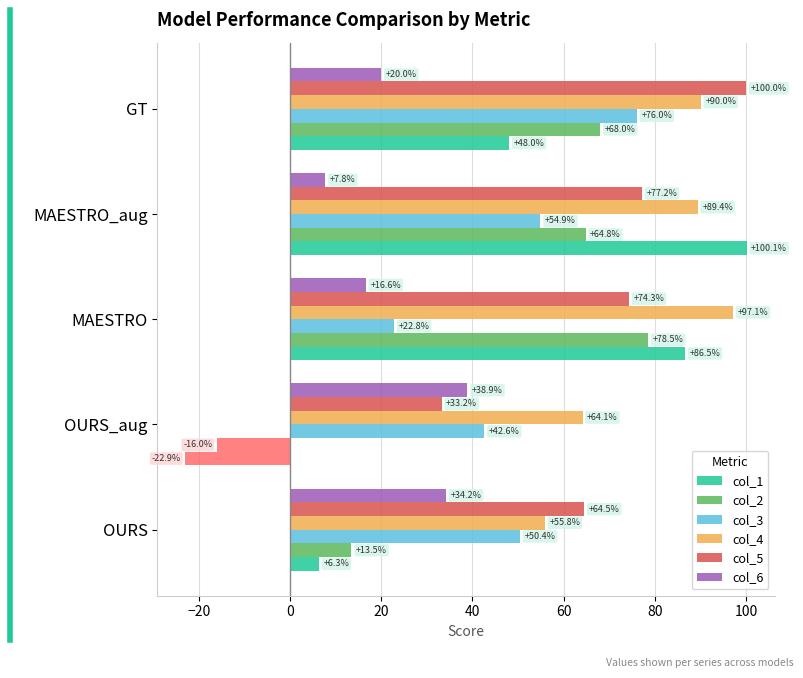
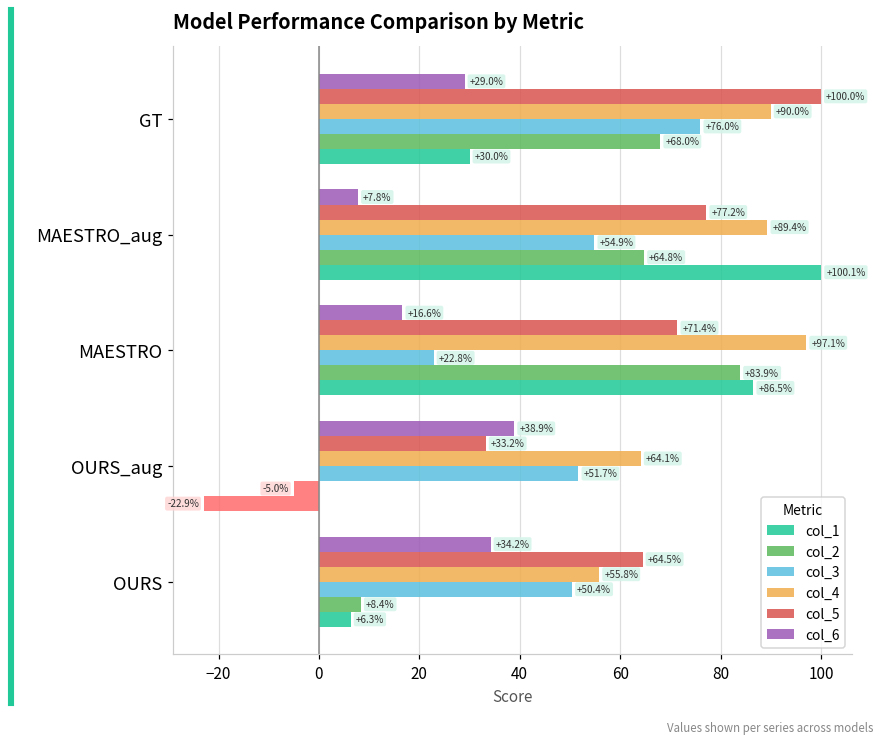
col_6, GT: +20.0% -> +29.0%
col_1, GT: +48.0% -> +30.0%
col_5, MAESTRO: +74.3% -> +71.4%
col_2, MAESTRO: +78.5% -> +83.9%
col_3, OURS_aug: +42.6% -> +51.7%
col_2, OURS_aug: -16.0% -> -5.0%
col_2, OURS: +13.5% -> +8.4%
